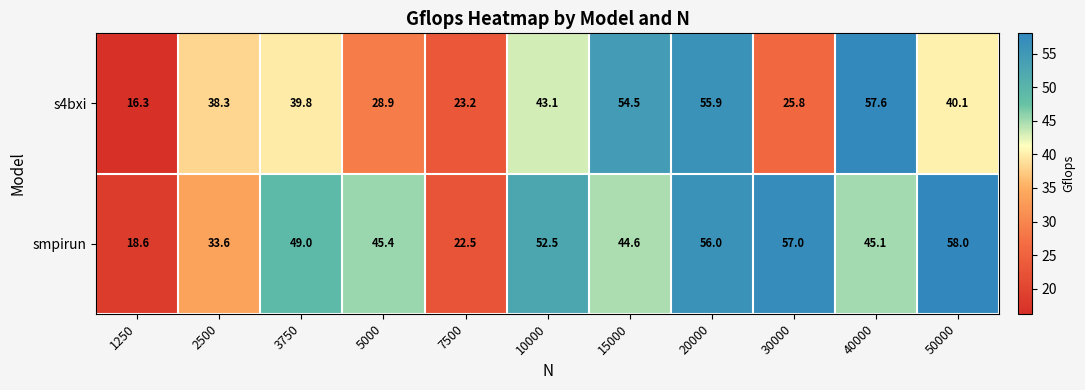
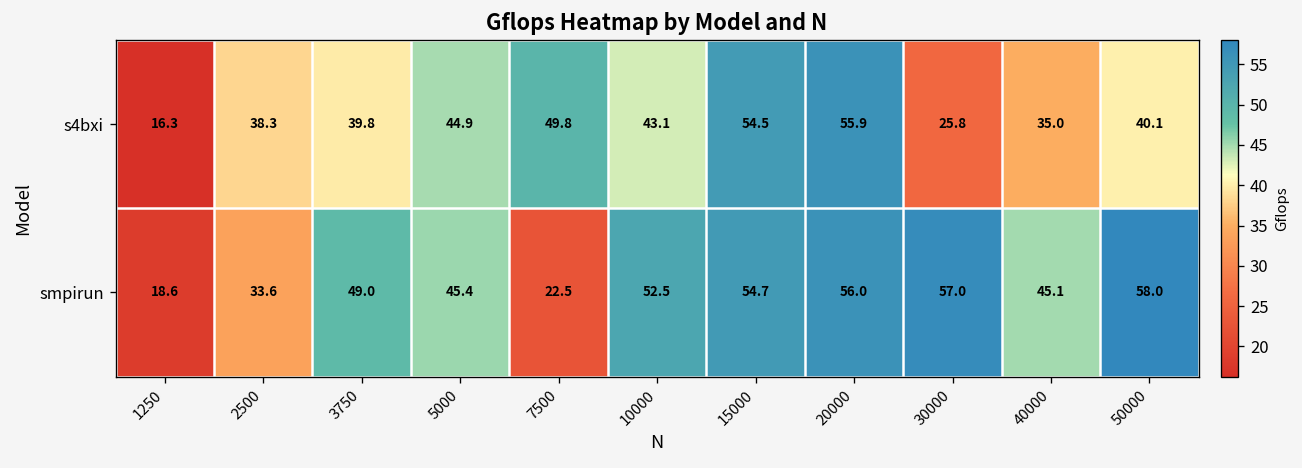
s4bxi, 5000: 28.9 -> 44.9
s4bxi, 7500: 23.2 -> 49.8
s4bxi, 40000: 57.6 -> 35.0
smpirun, 15000: 44.6 -> 54.7
